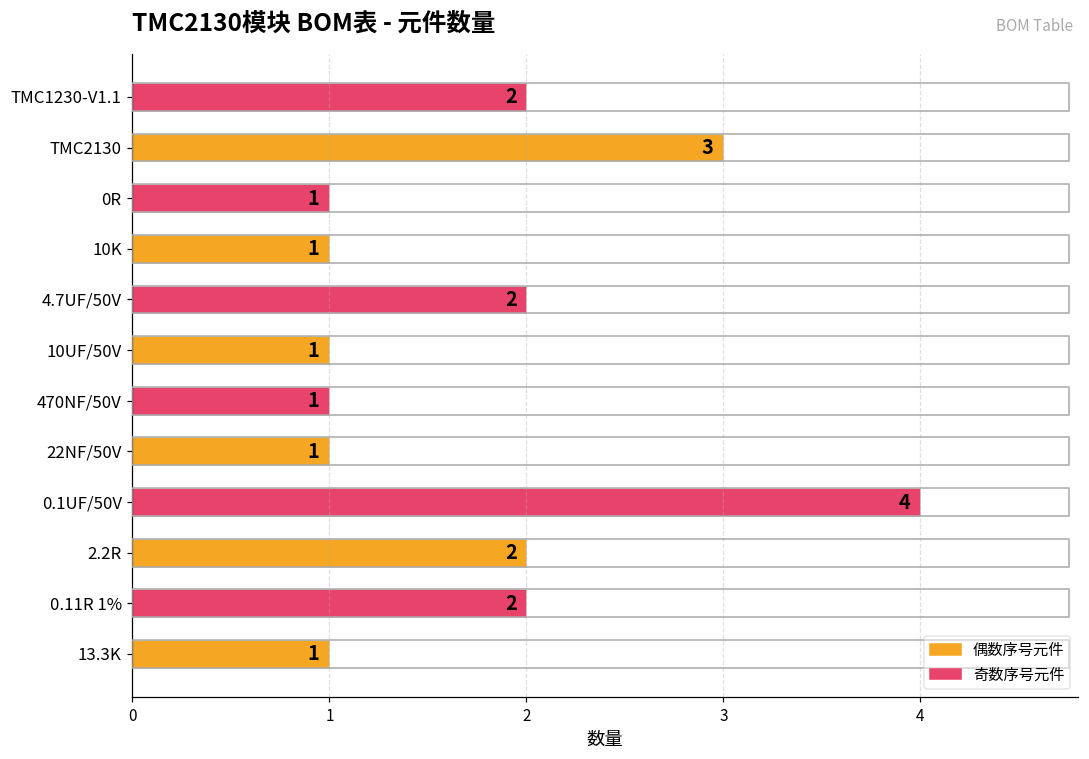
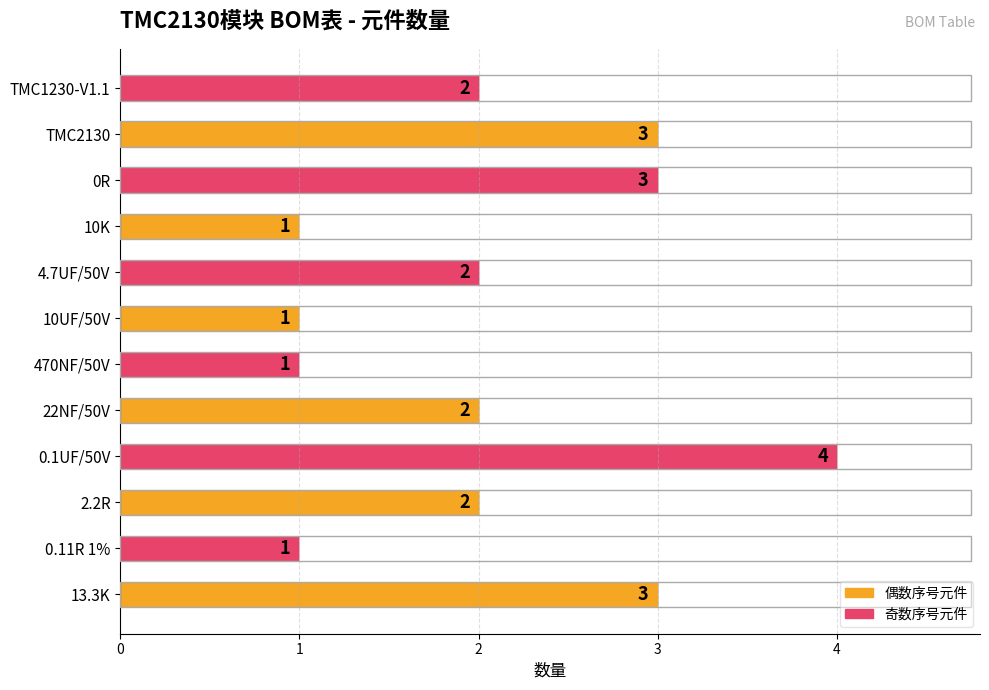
0R: 1 -> 3
22NF/50V: 1 -> 2
0.11R 1%: 2 -> 1
13.3K: 1 -> 3
